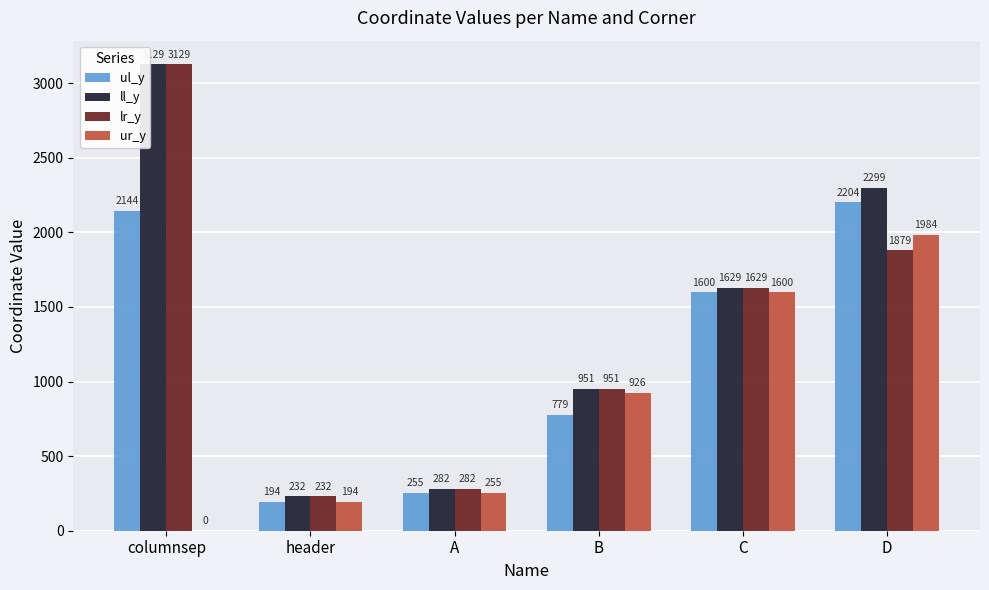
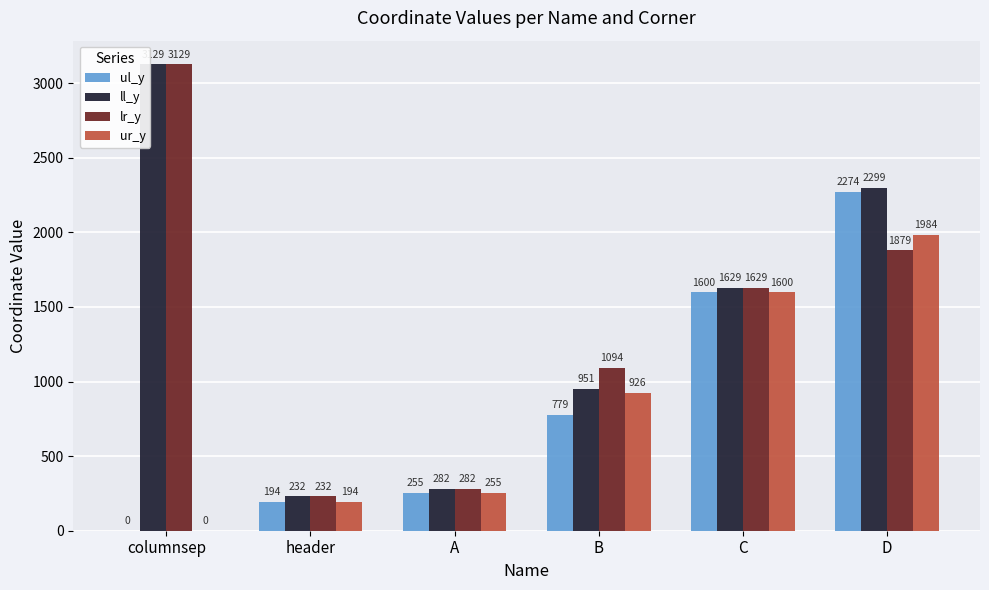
ul_y, columnsep: 2144 -> 0
lr_y, B: 951 -> 1094
ul_y, D: 2204 -> 2274
